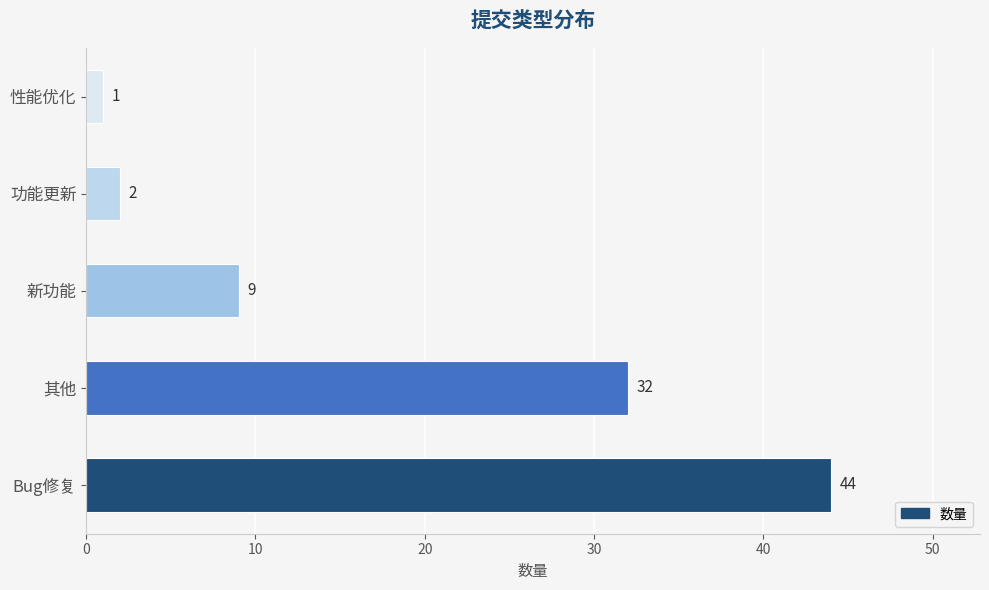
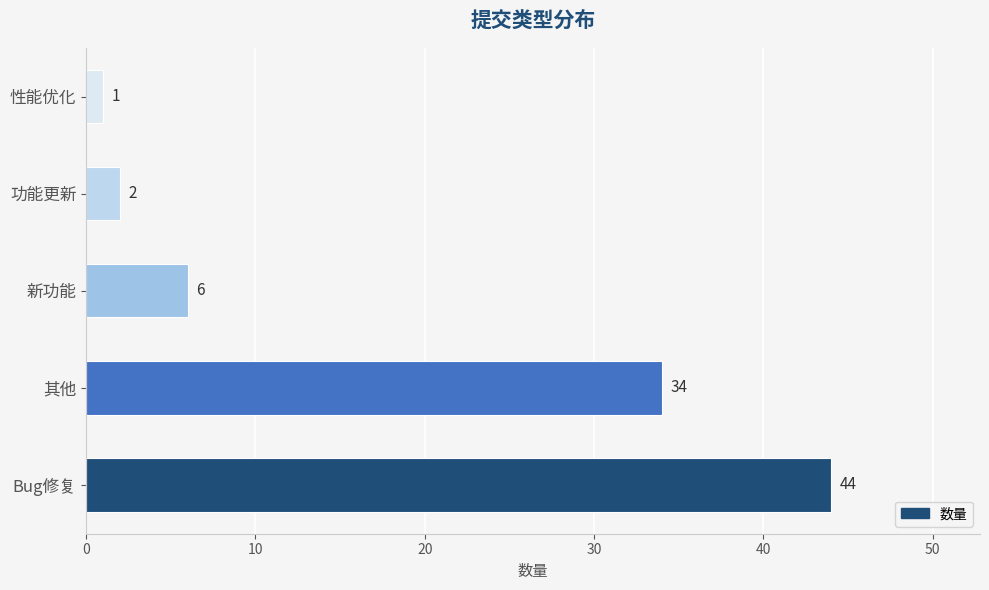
新功能: 9 -> 6
其他: 32 -> 34
